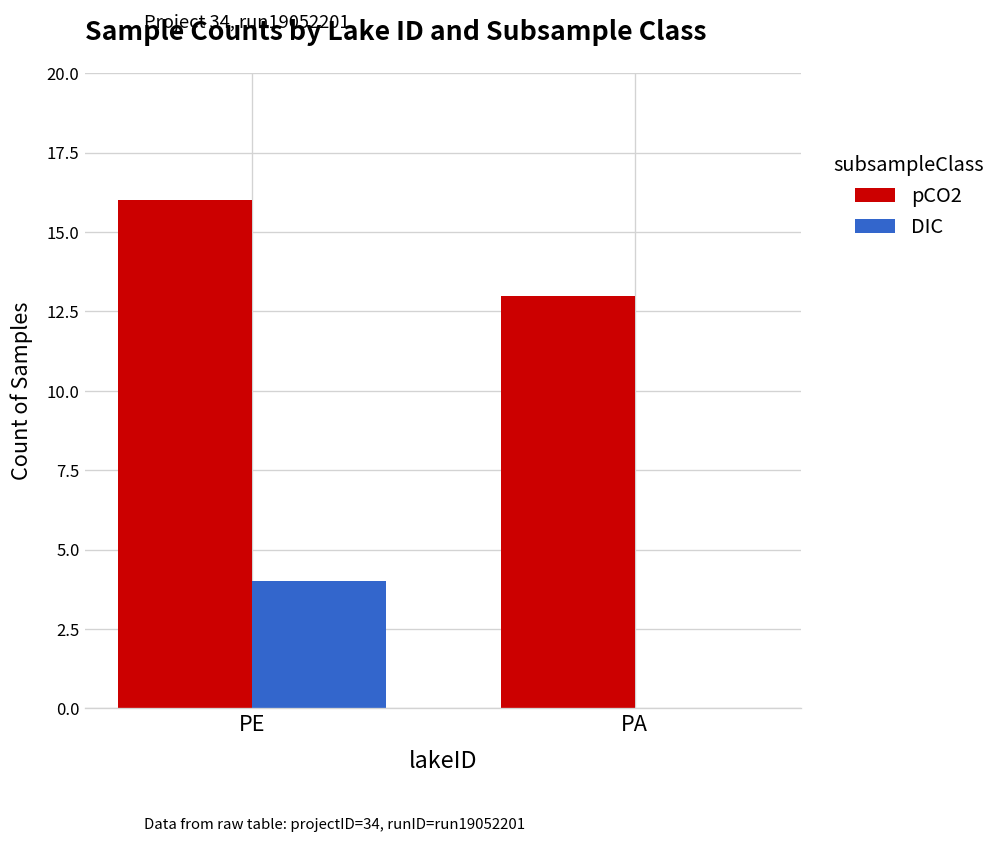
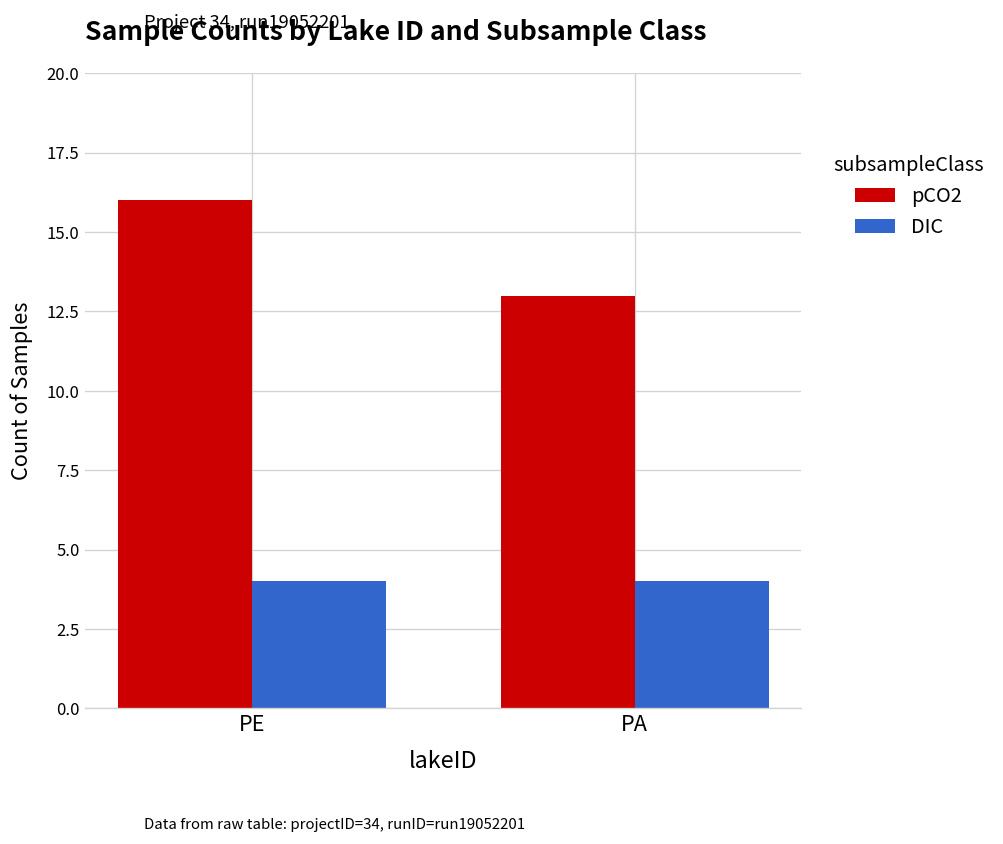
DIC, PA: 0 -> 4
